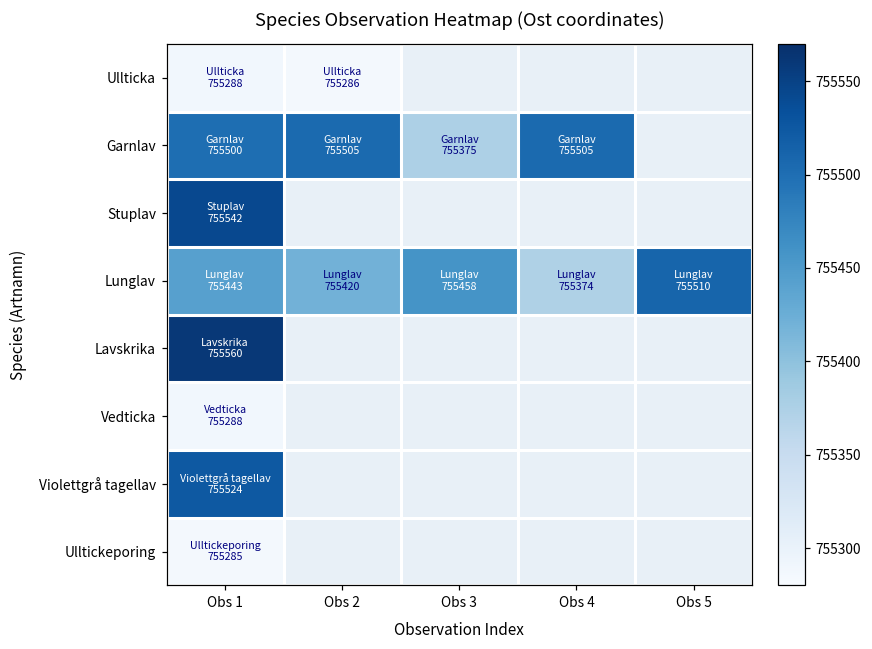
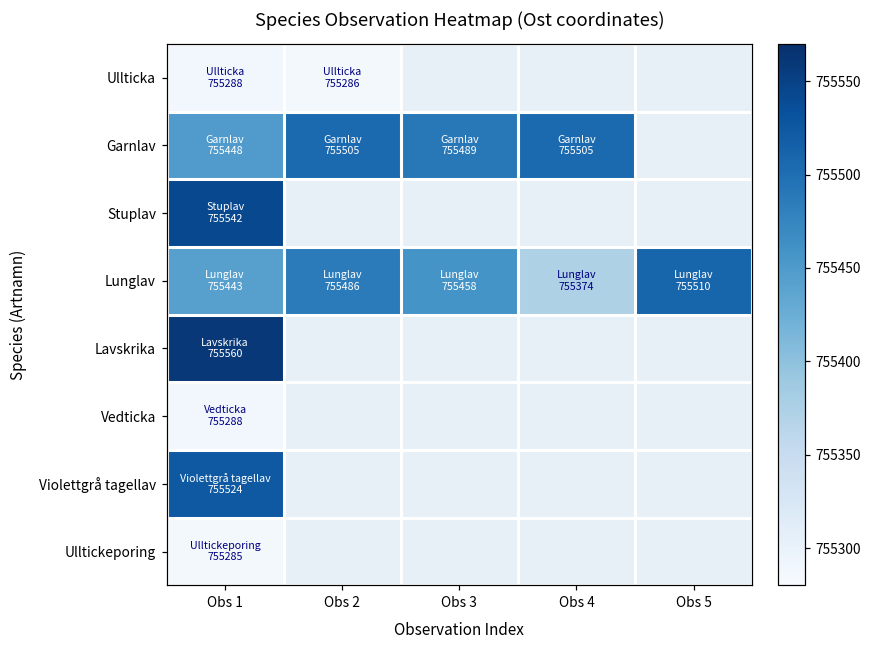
Garnlav, Obs 1: 755500 -> 755448
Garnlav, Obs 3: 755375 -> 755489
Lunglav, Obs 2: 755420 -> 755486
